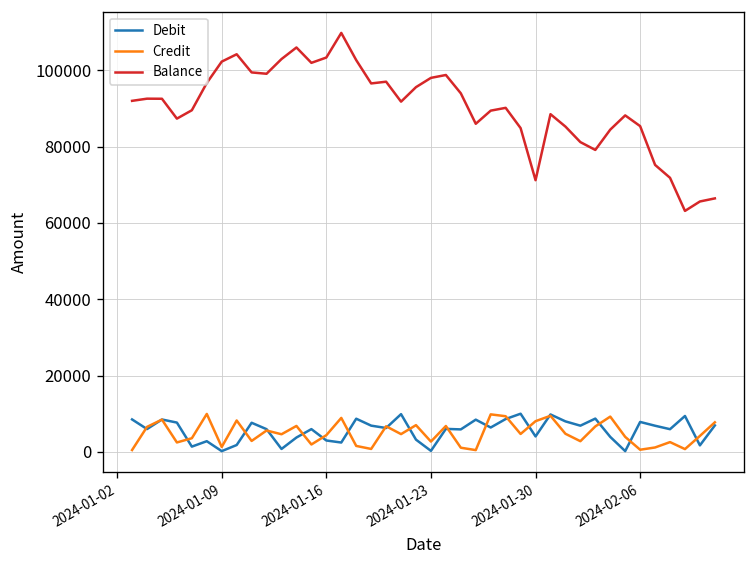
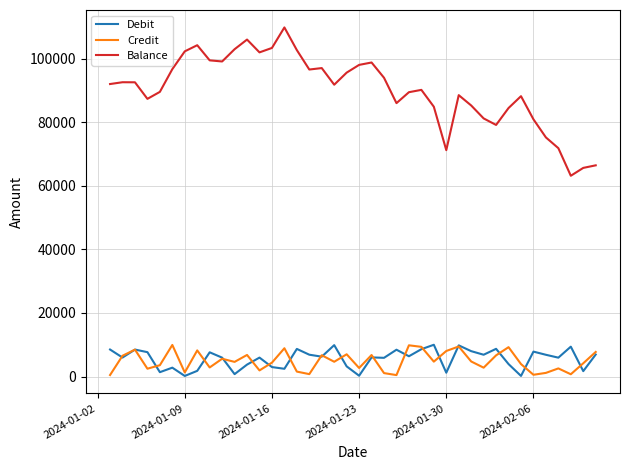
Debit, 2024-01-30: 4000 -> 1000
Balance, 2024-02-06: 85000 -> 81000
